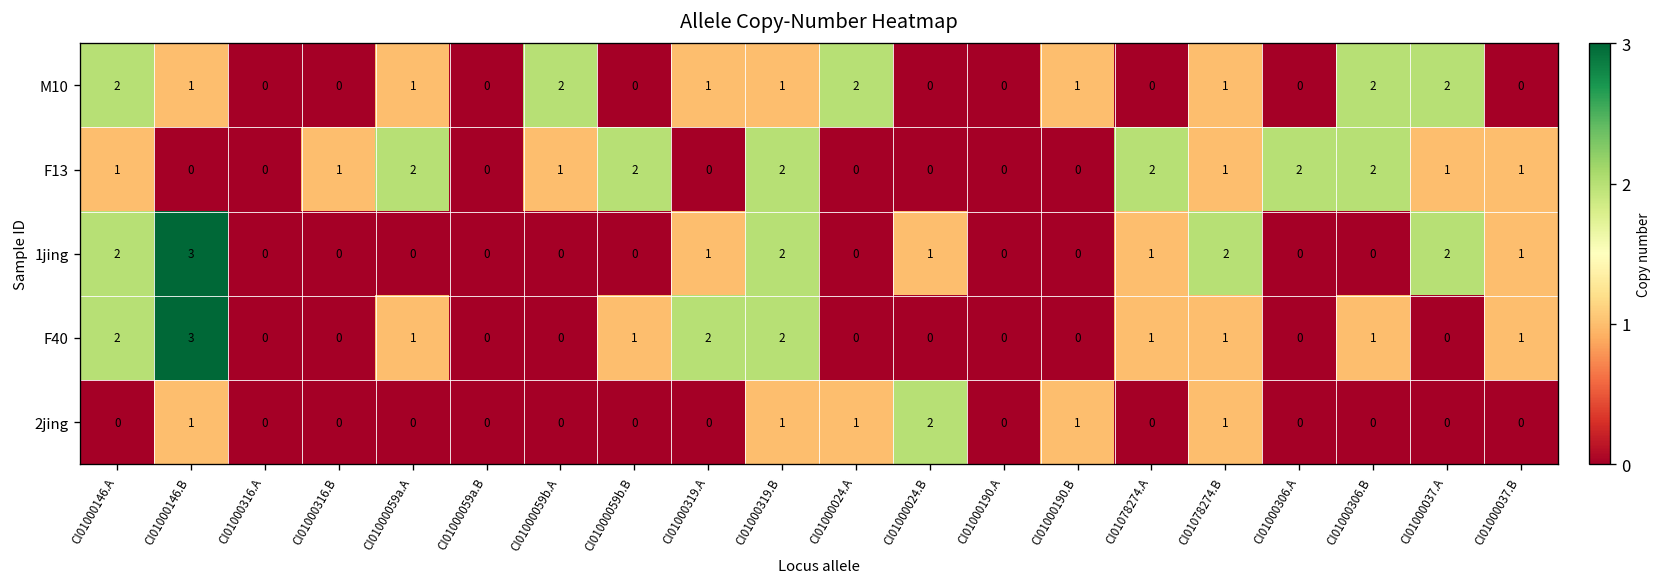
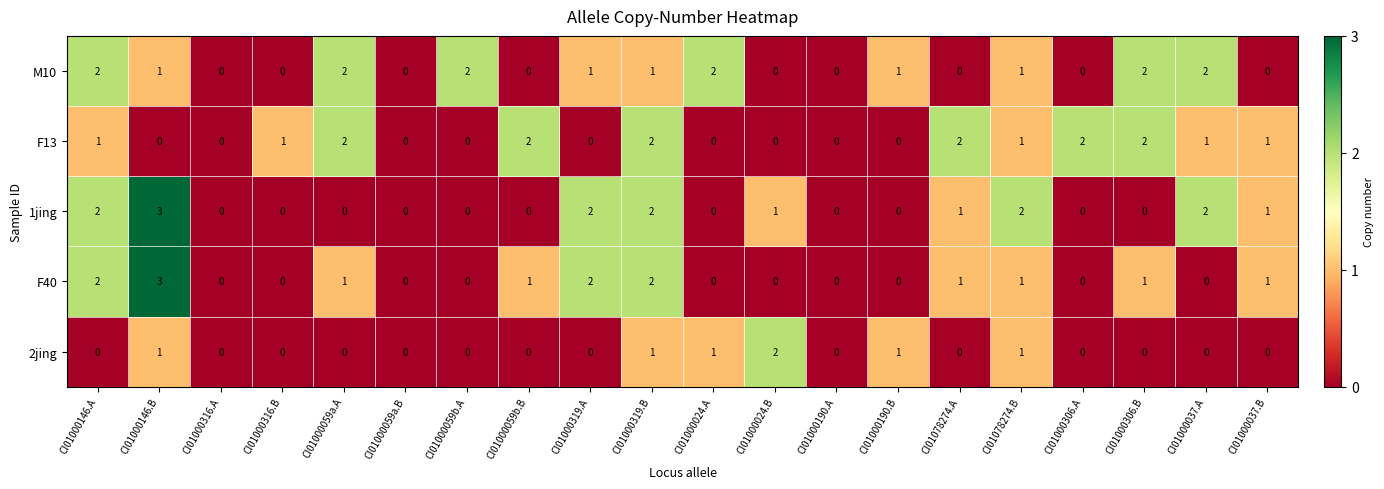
M10, CI01000059a.A: 1 -> 2
F13, CI01000059b.A: 1 -> 0
1jing, CI01000319.A: 1 -> 2
